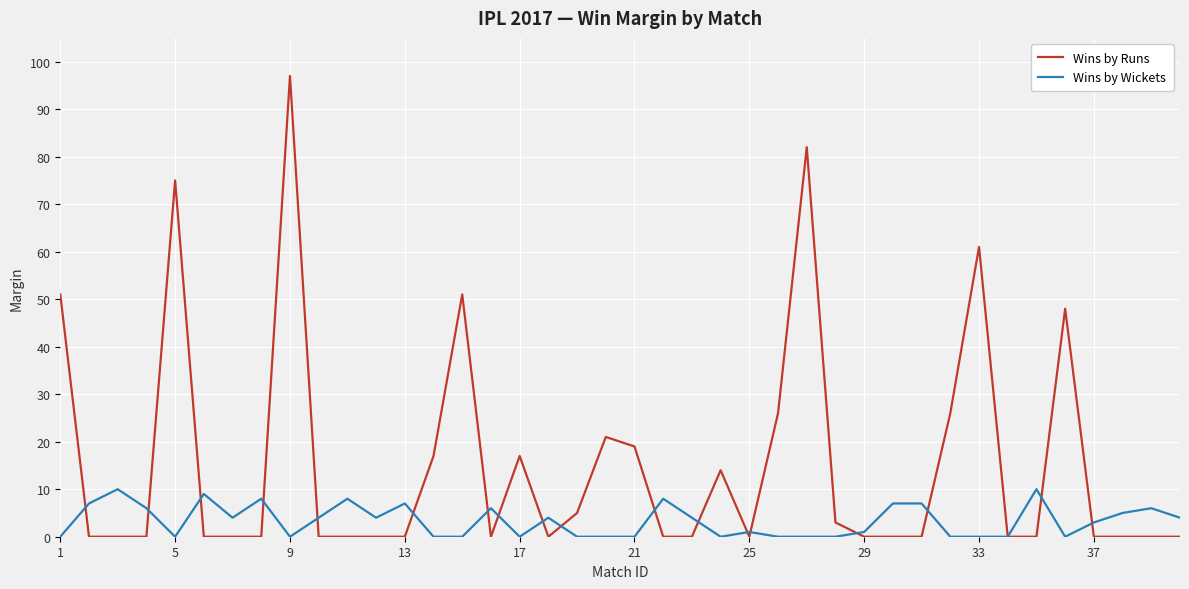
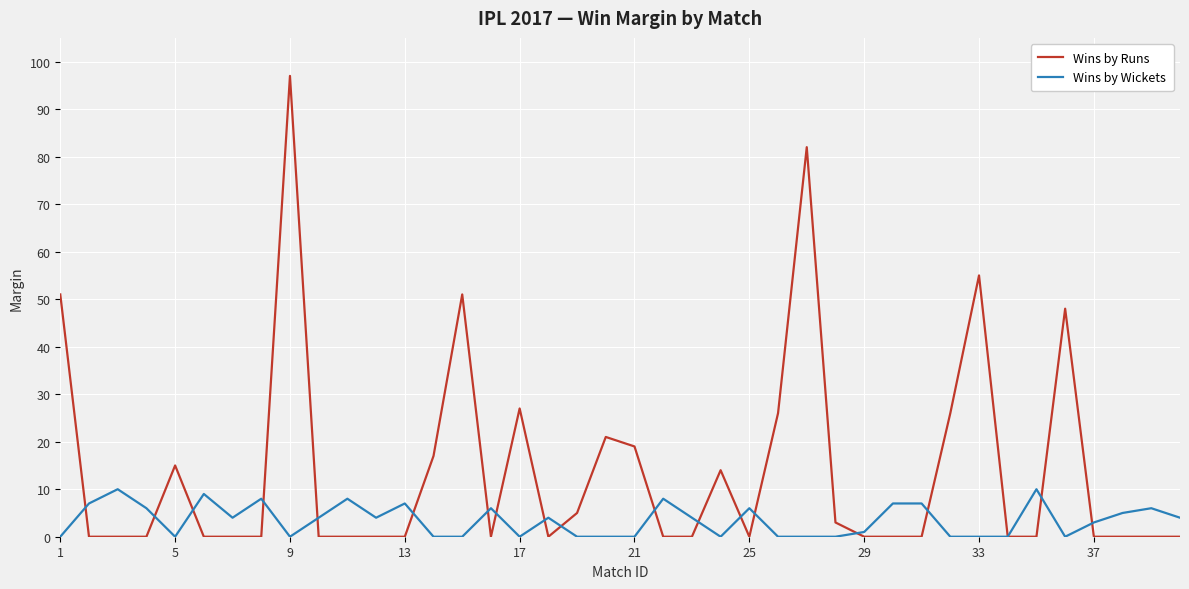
Wins by Runs, 5: 75 -> 15
Wins by Runs, 17: 17 -> 27
Wins by Wickets, 25: 1 -> 6
Wins by Runs, 33: 61 -> 55
